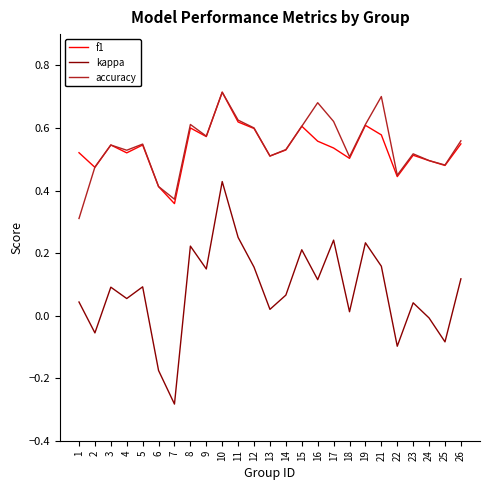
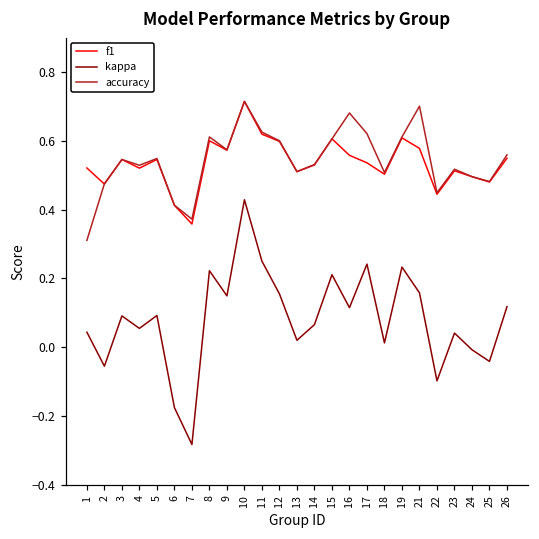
kappa, 25: -0.08 -> -0.04
